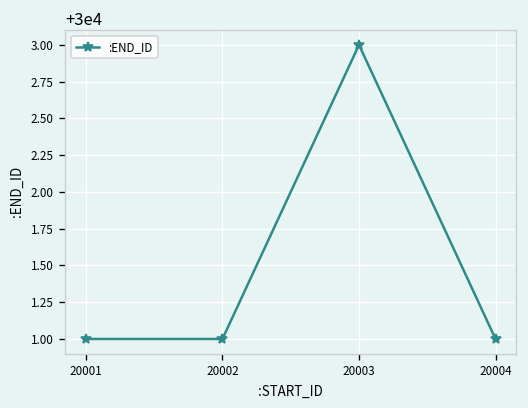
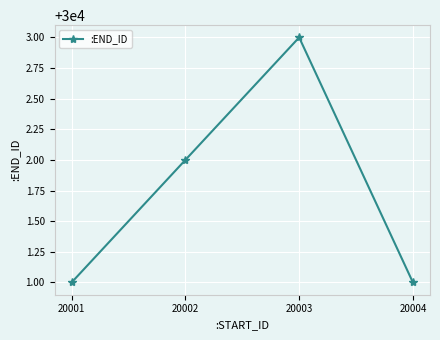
20002: 30001 -> 30002
